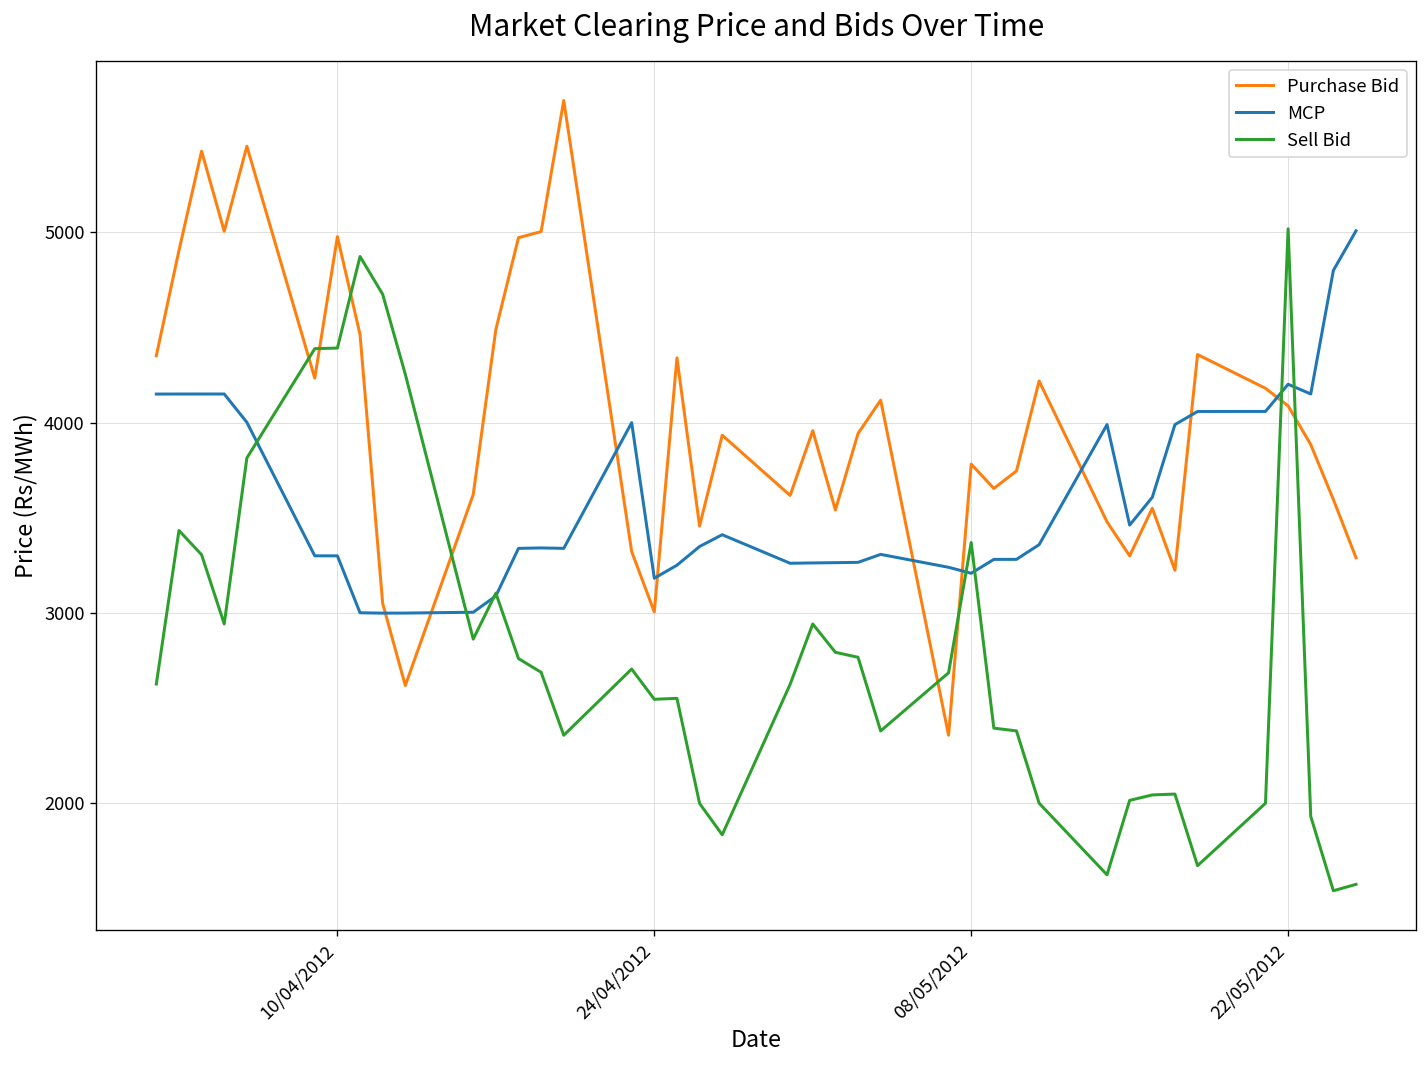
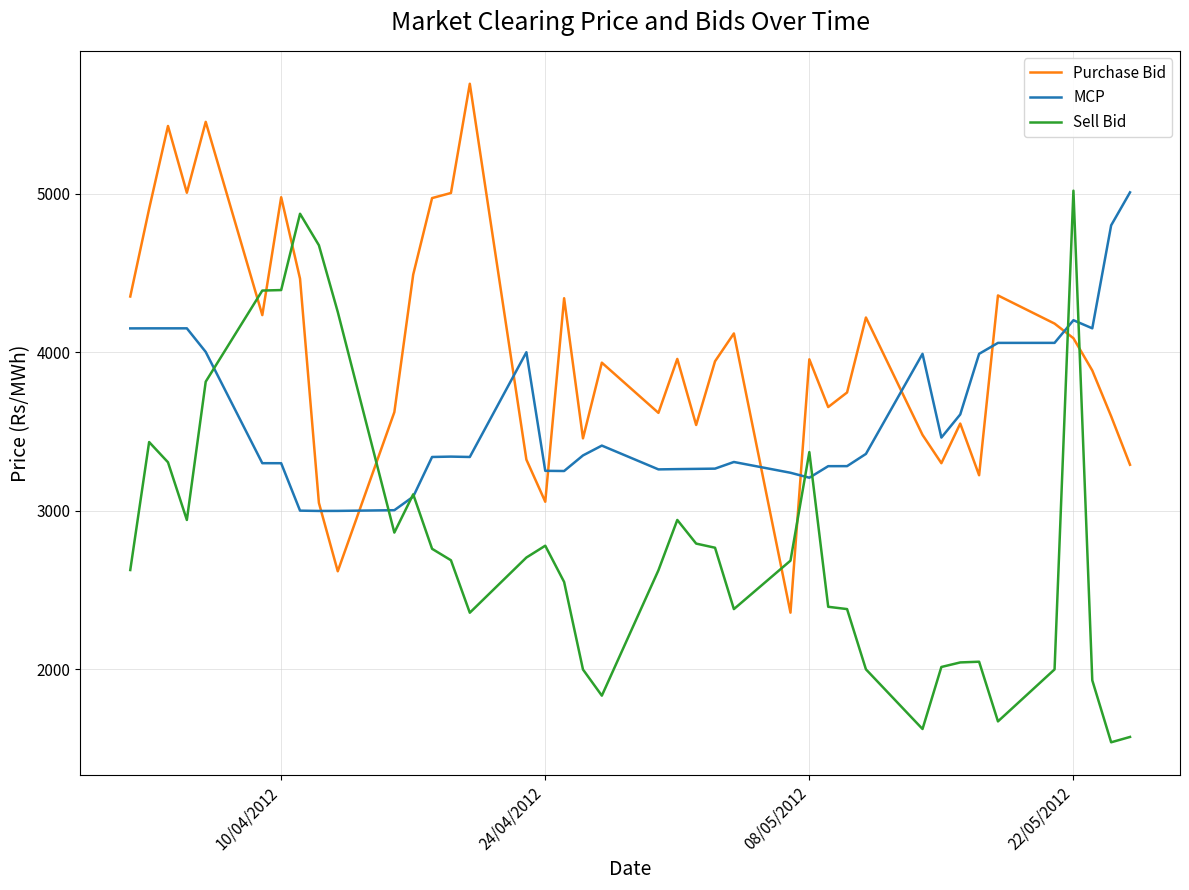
Purchase Bid, 24/04/2012: 3010 -> 3060
MCP, 24/04/2012: 3180 -> 3250
Sell Bid, 24/04/2012: 2550 -> 2780
Purchase Bid, 08/05/2012: 3780 -> 3960
